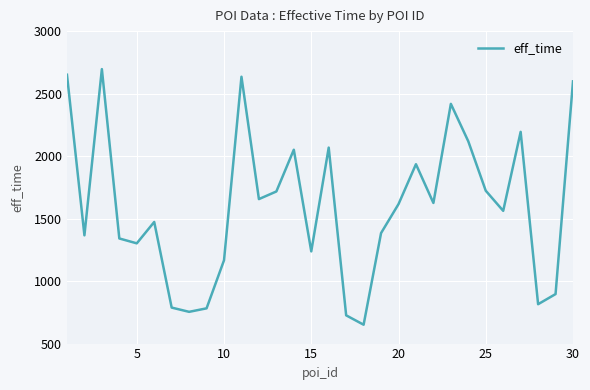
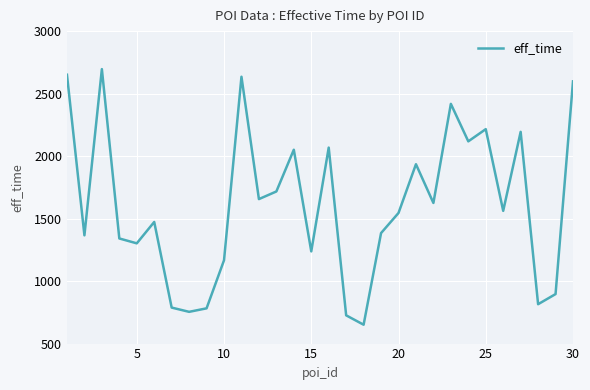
20: 1620 -> 1550
25: 1720 -> 2220
